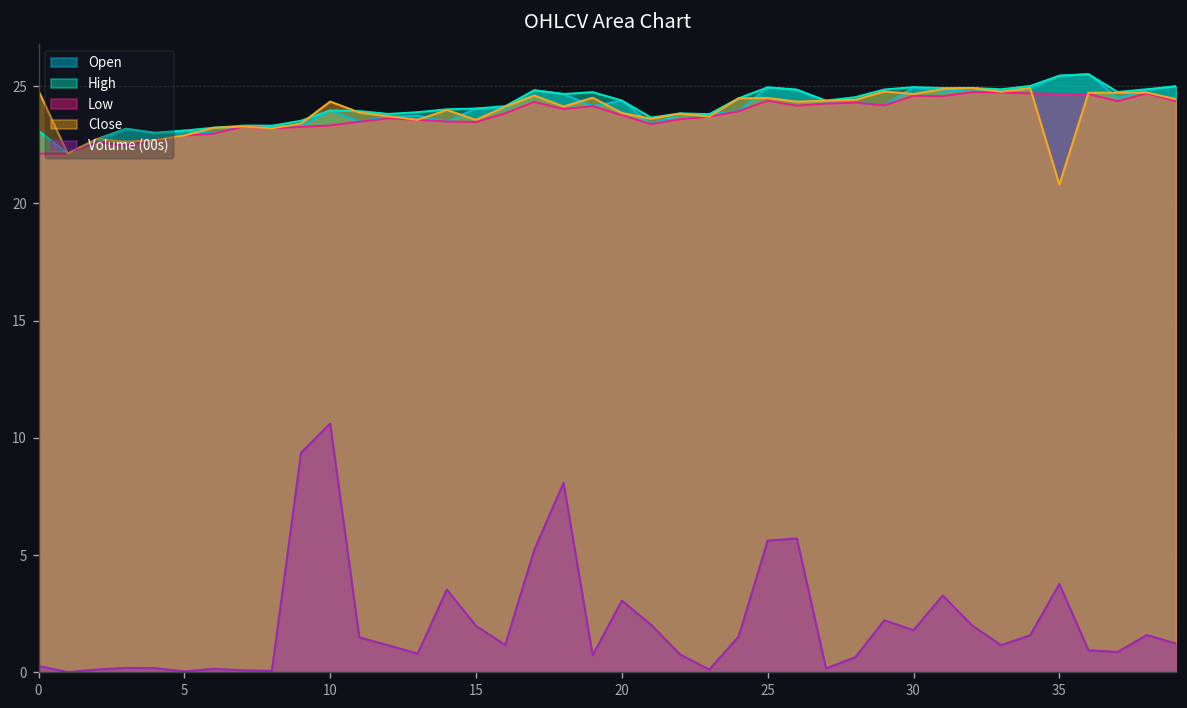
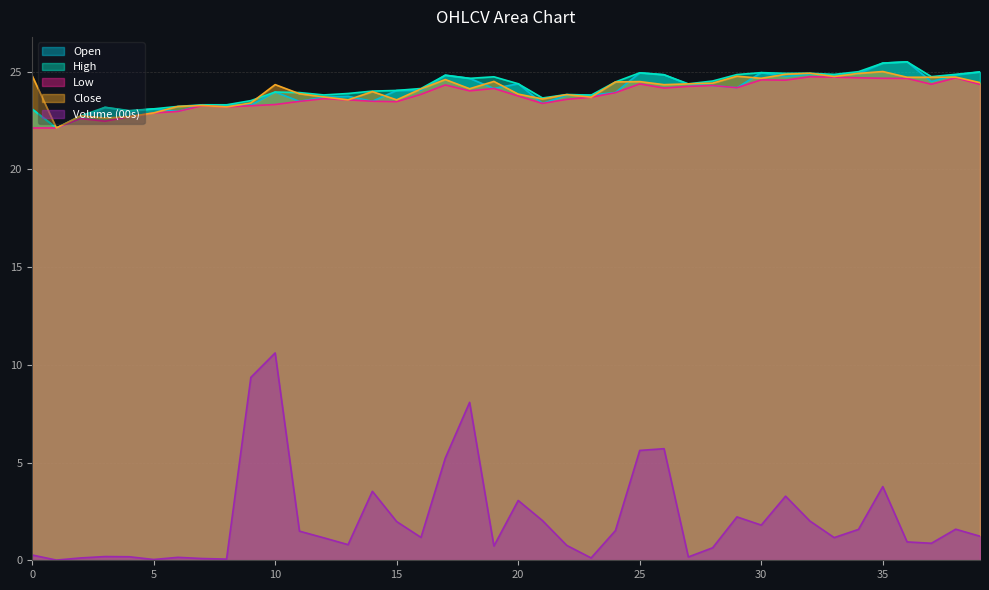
Close, 35: 20.8 -> 25.0
